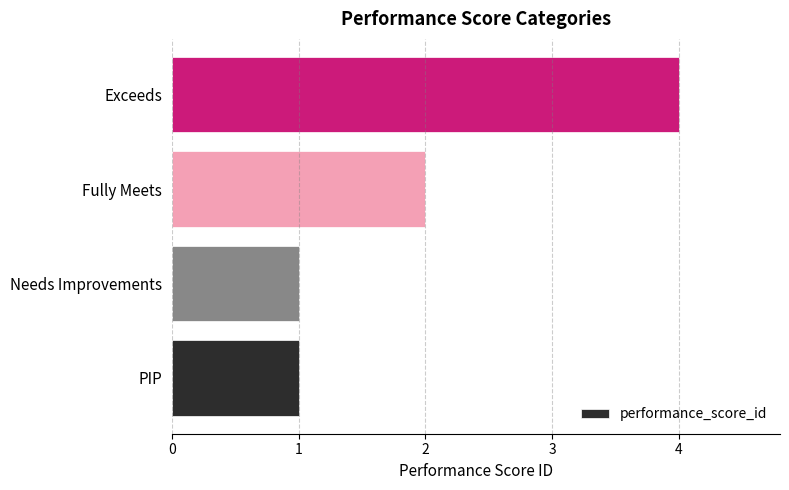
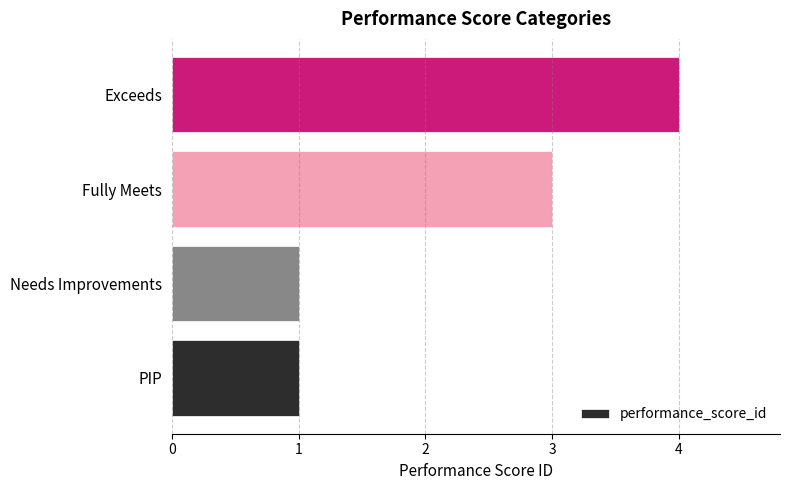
Fully Meets: 2 -> 3
